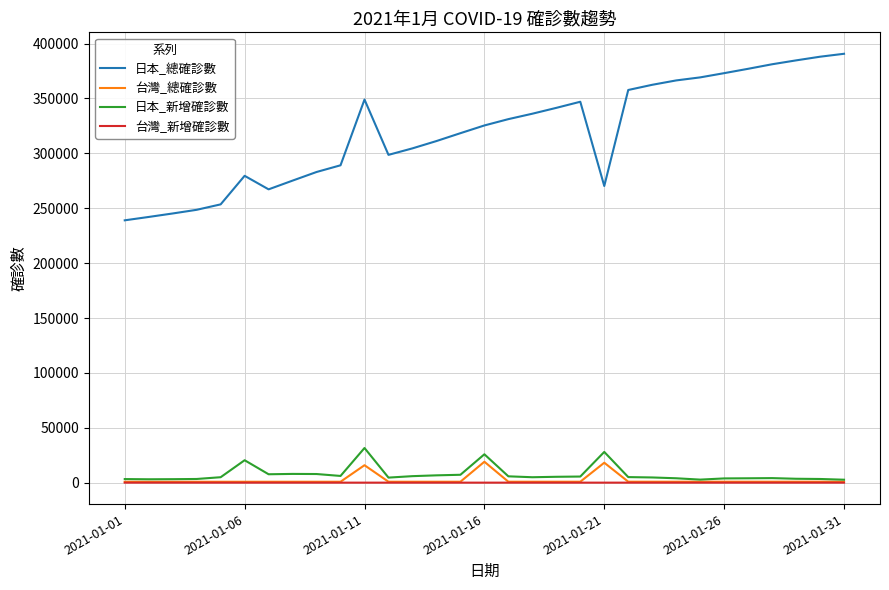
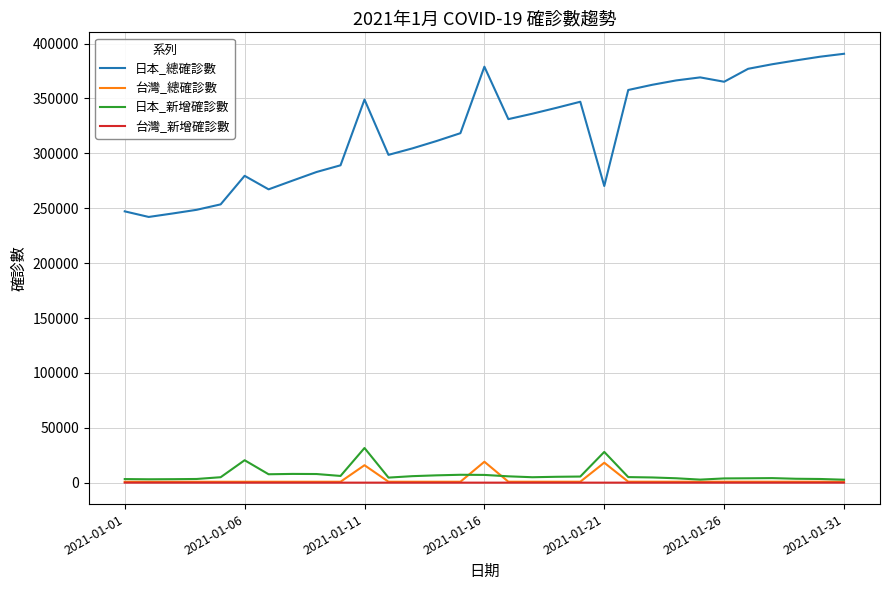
日本_總確診數, 2021-01-01: 239000 -> 247000
日本_總確診數, 2021-01-16: 325000 -> 379000
日本_新增確診數, 2021-01-16: 26000 -> 7000
日本_總確診數, 2021-01-26: 373000 -> 365000
